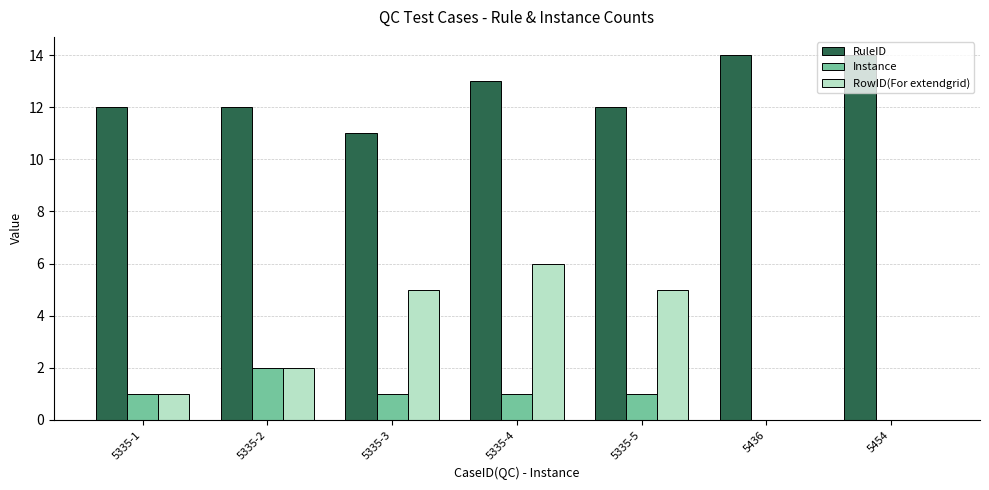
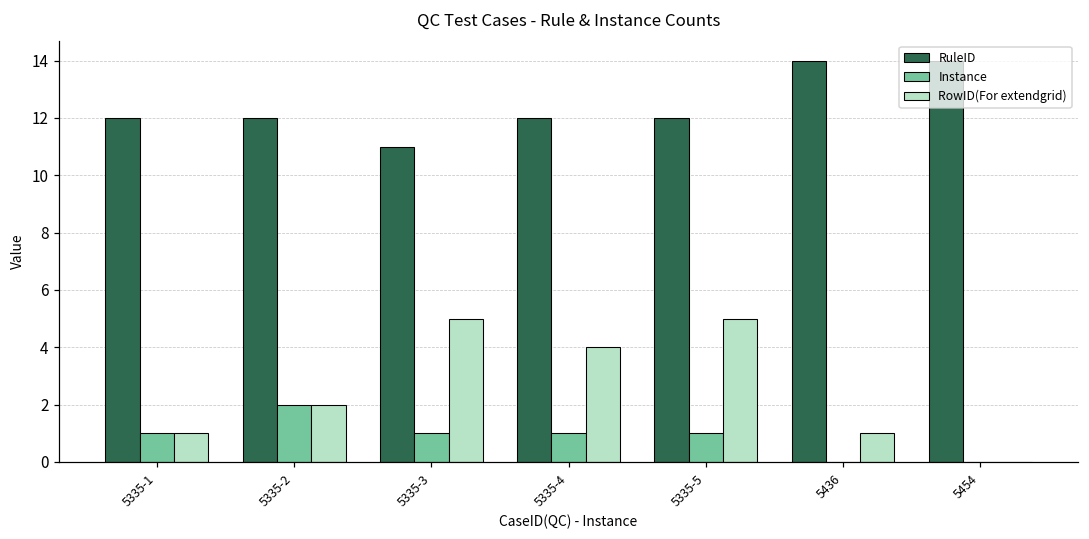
RuleID, 5335-4: 13 -> 12
RowID(For extendgrid), 5335-4: 6 -> 4
RowID(For extendgrid), 5436: 0 -> 1
